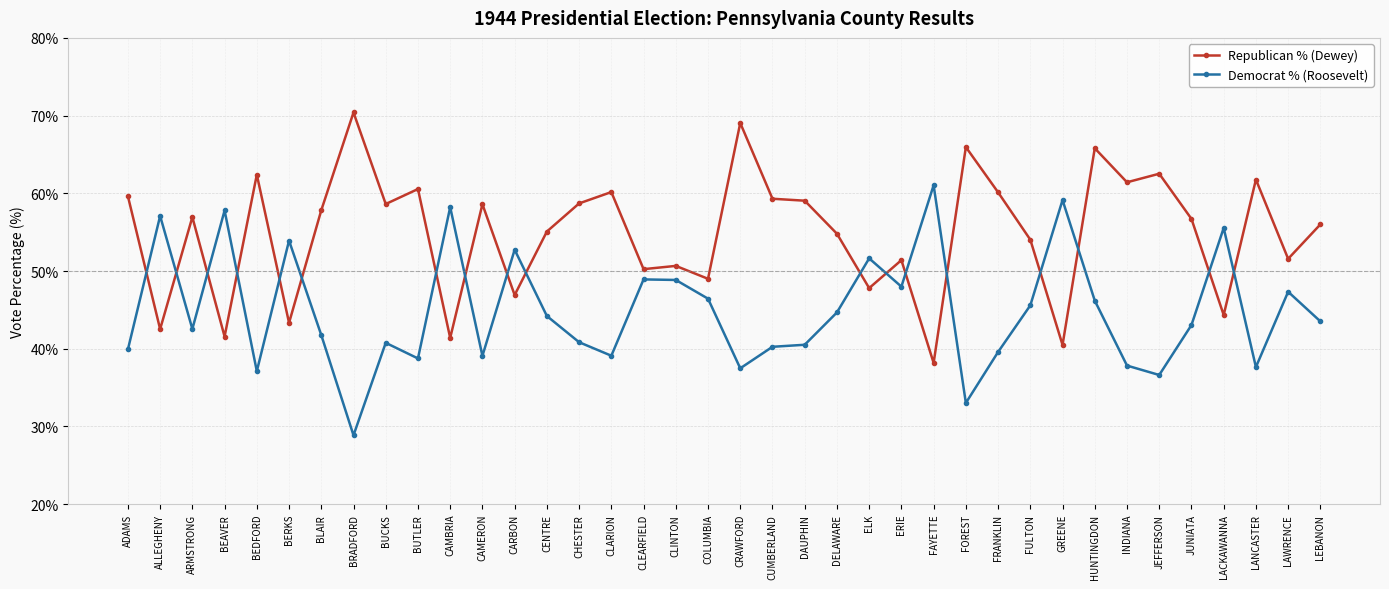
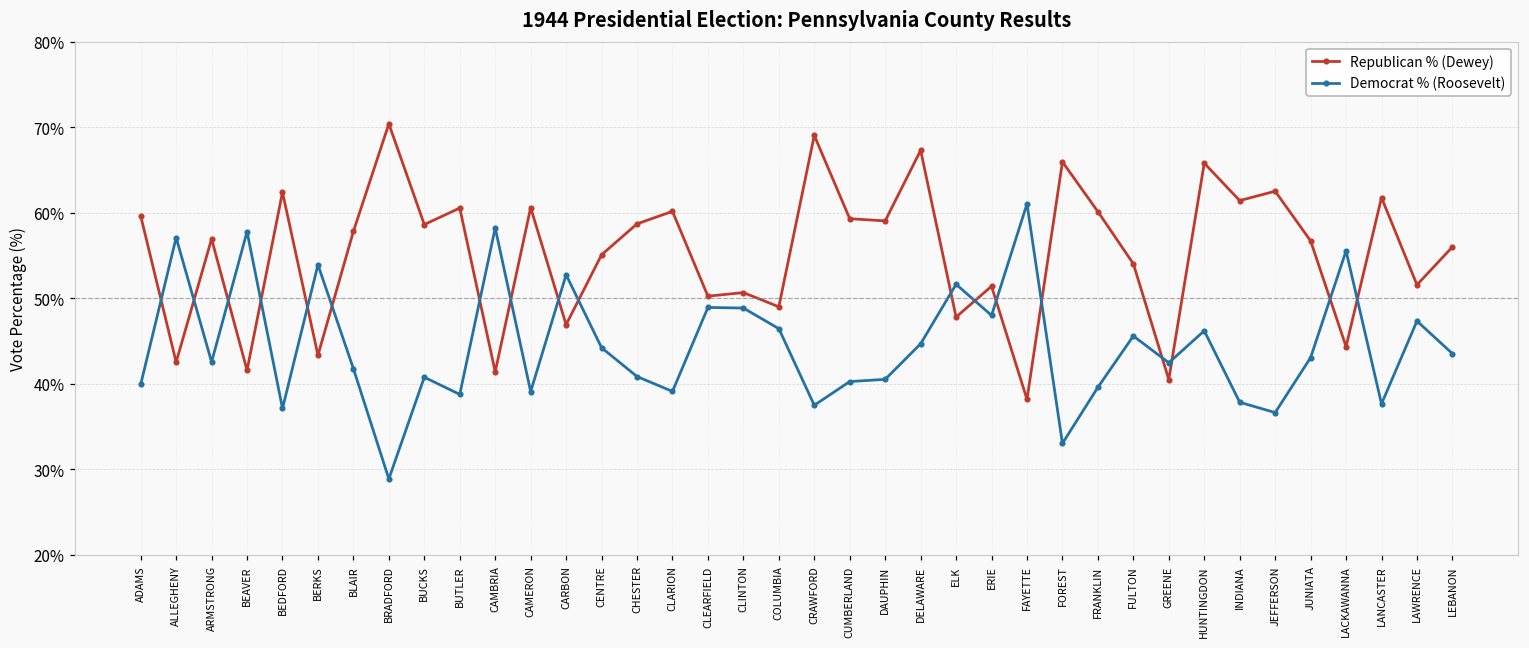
Republican % (Dewey), CAMERON: 59% -> 61%
Republican % (Dewey), DELAWARE: 55% -> 67%
Democrat % (Roosevelt), GREENE: 59% -> 42%
